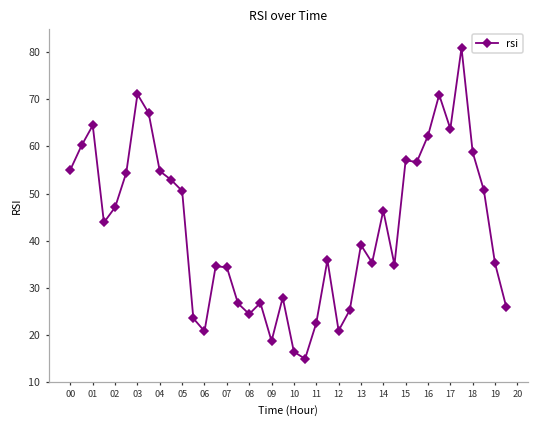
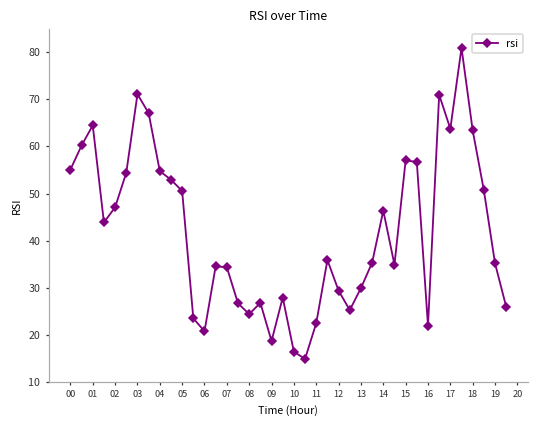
12: 21 -> 29
13: 39 -> 30
16: 62 -> 22
18: 59 -> 63
